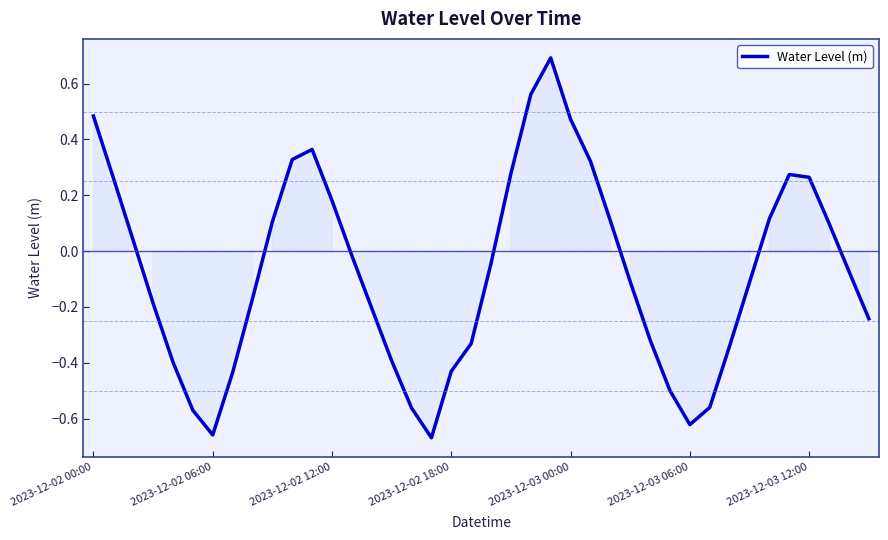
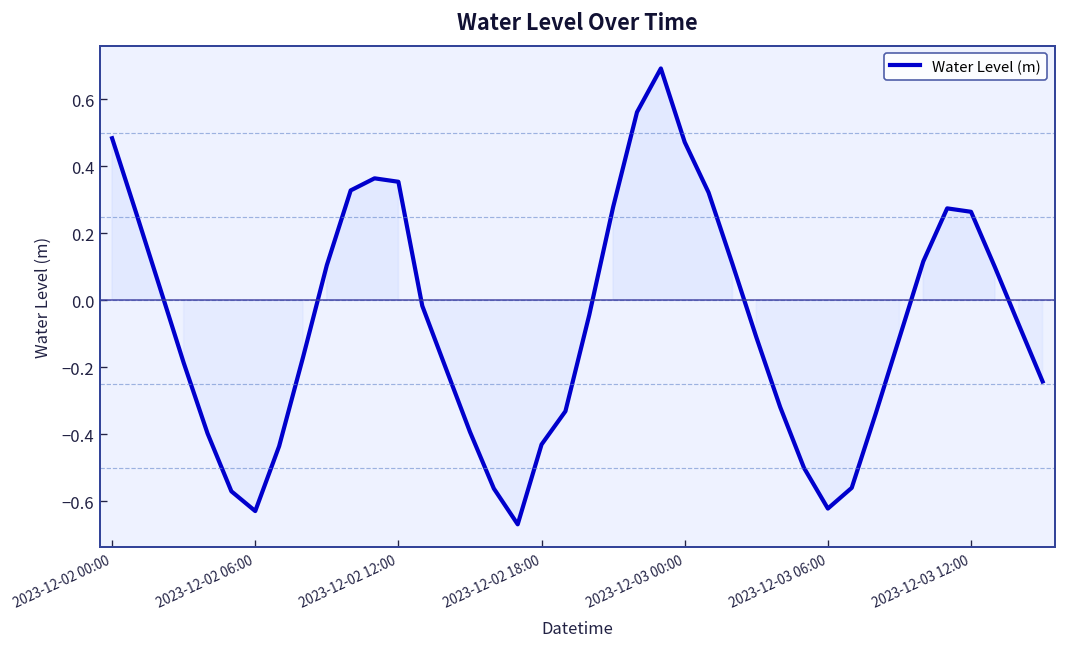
2023-12-02 06:00: -0.66 -> -0.63
2023-12-02 12:00: 0.18 -> 0.35
